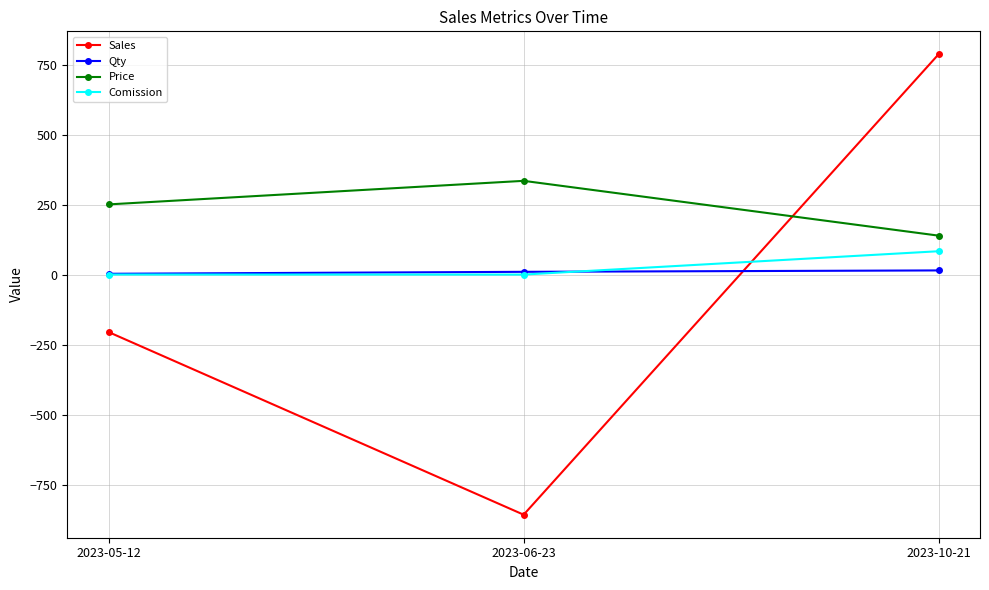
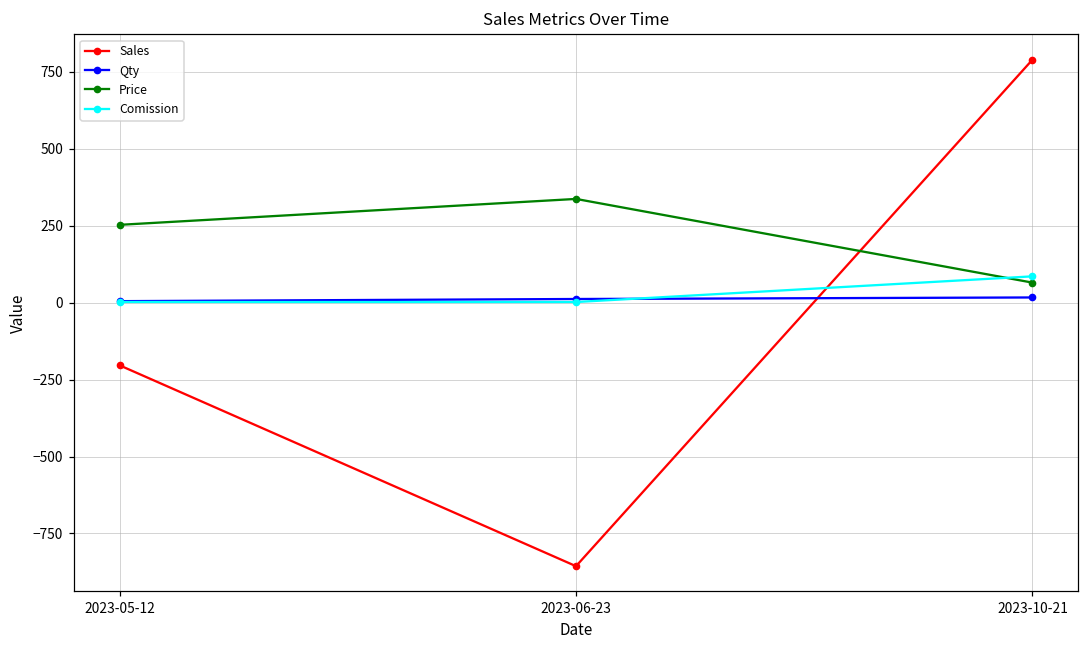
Price, 2023-10-21: 140 -> 70
